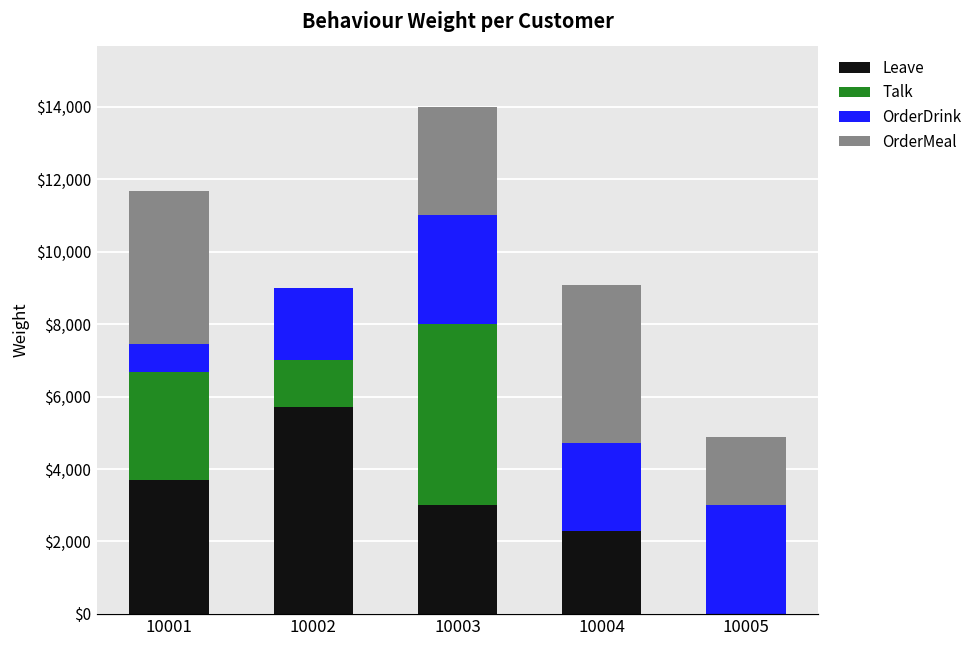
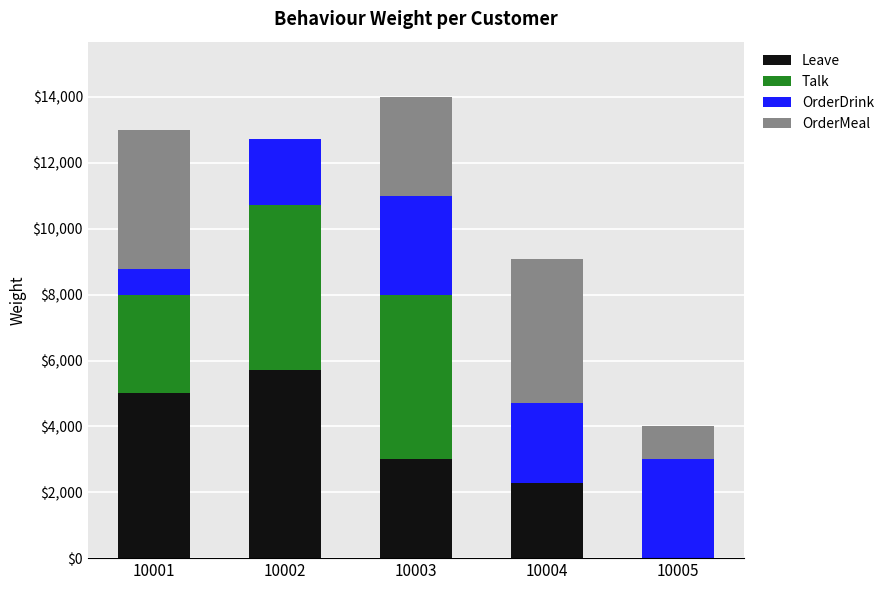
Leave, 10001: $3,700 -> $5,000
Talk, 10002: $1,300 -> $5,000
OrderMeal, 10005: $1,900 -> $1,000
